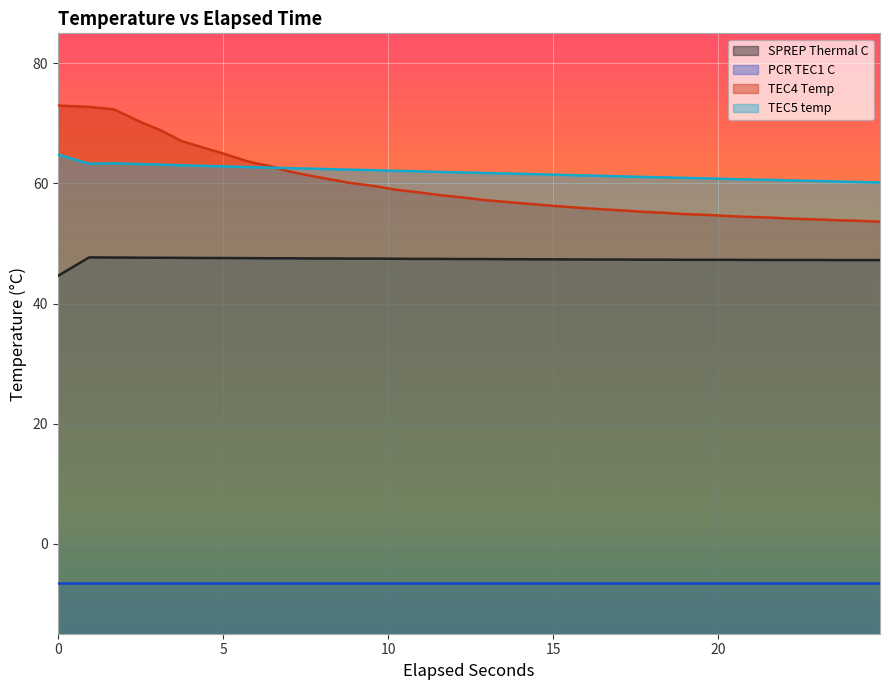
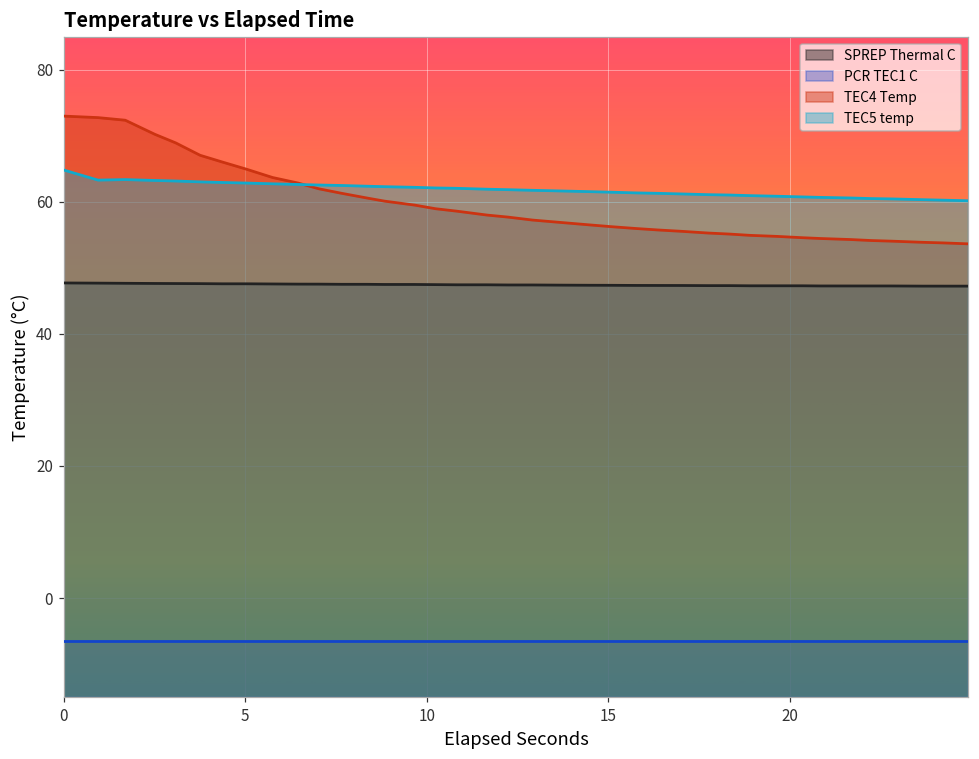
SPREP Thermal C, 0: 45 -> 48
